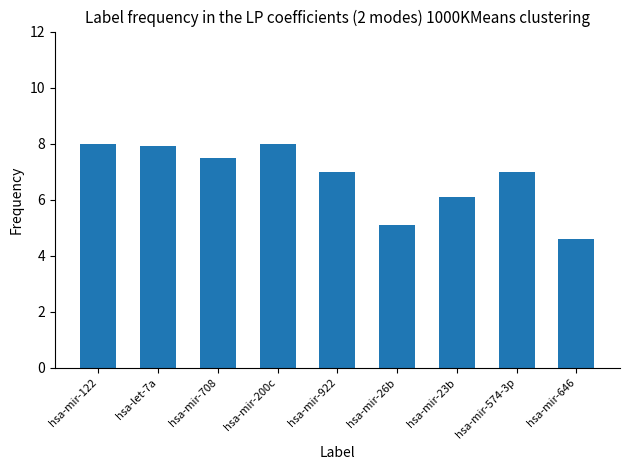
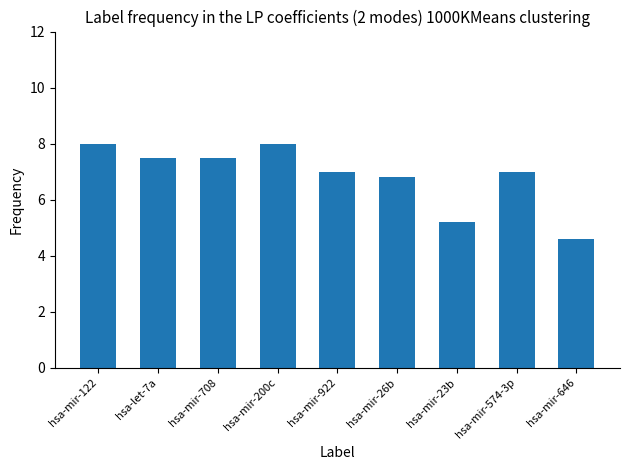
hsa-let-7a: 7.9 -> 7.5
hsa-mir-26b: 5.1 -> 6.8
hsa-mir-23b: 6.1 -> 5.2
